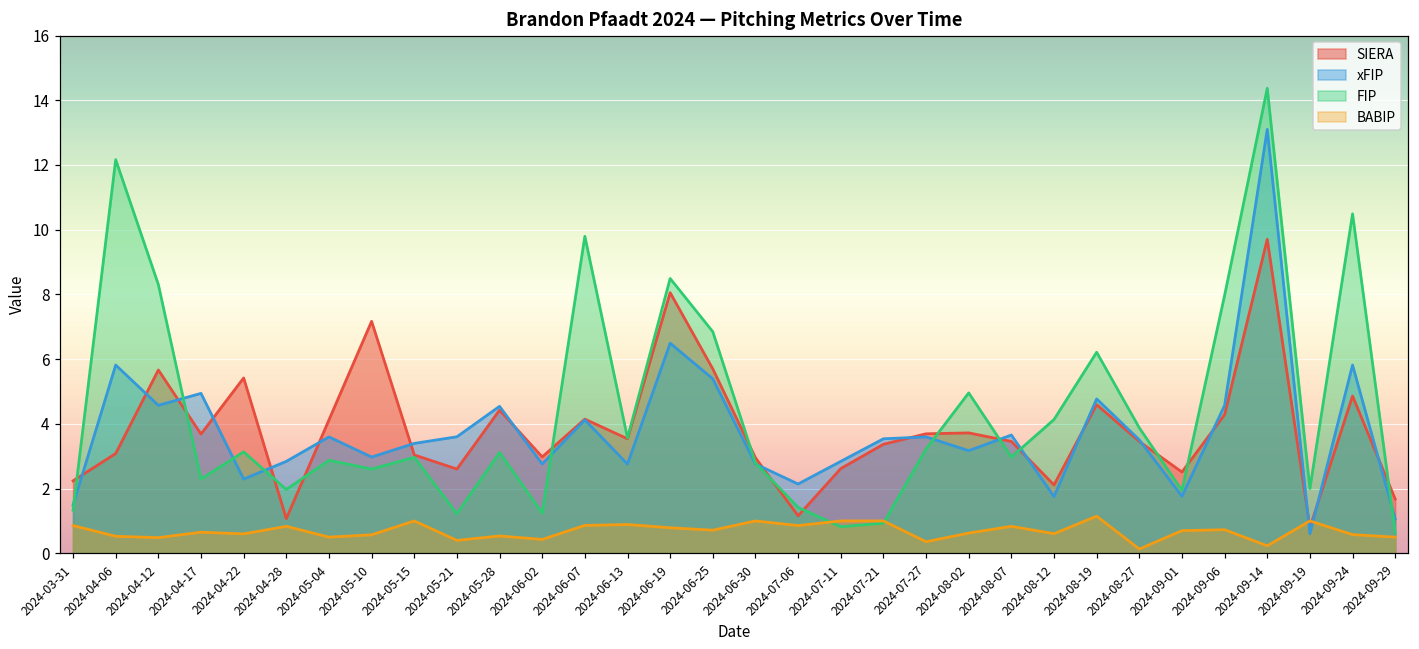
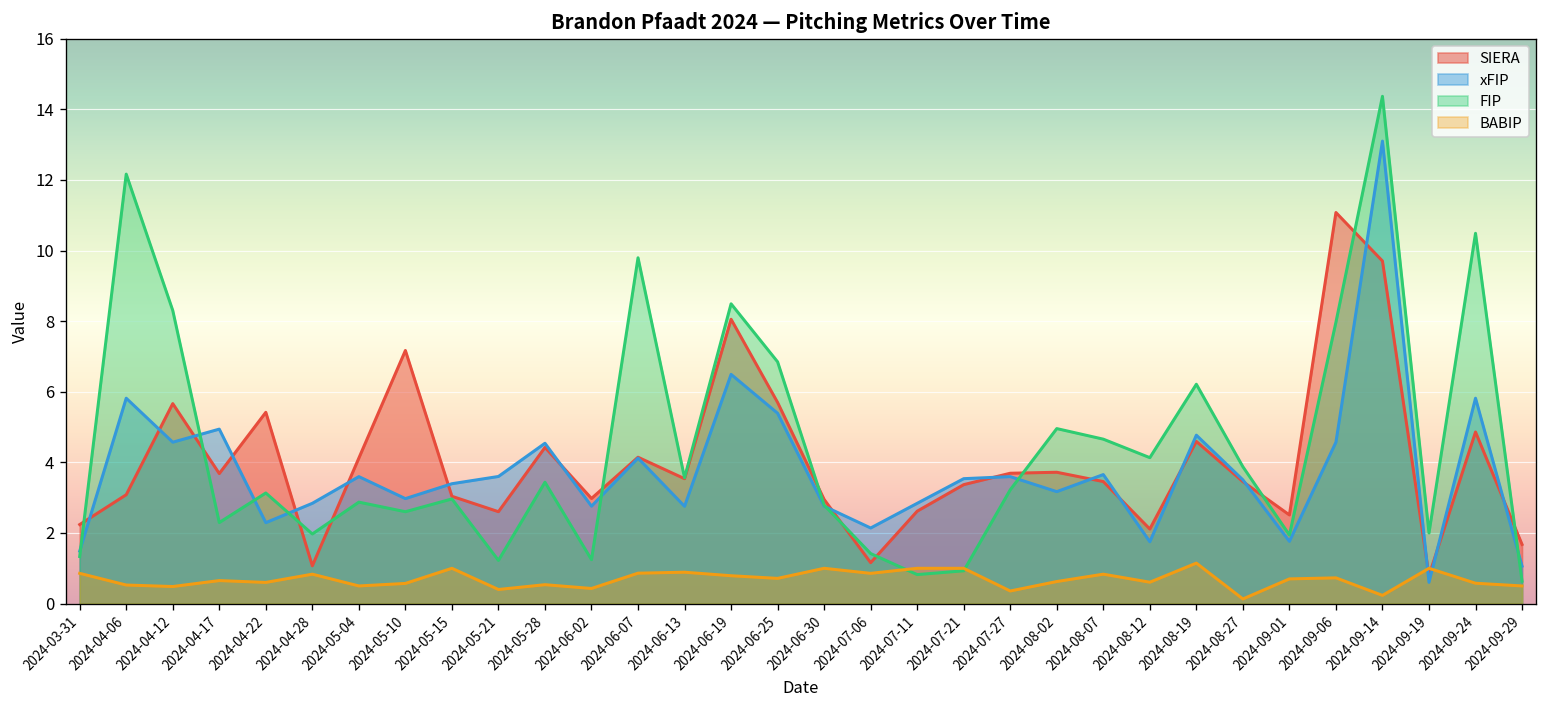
FIP, 2024-05-28: 3.1 -> 3.4
FIP, 2024-08-07: 3.0 -> 4.7
SIERA, 2024-09-06: 4.3 -> 11.1
